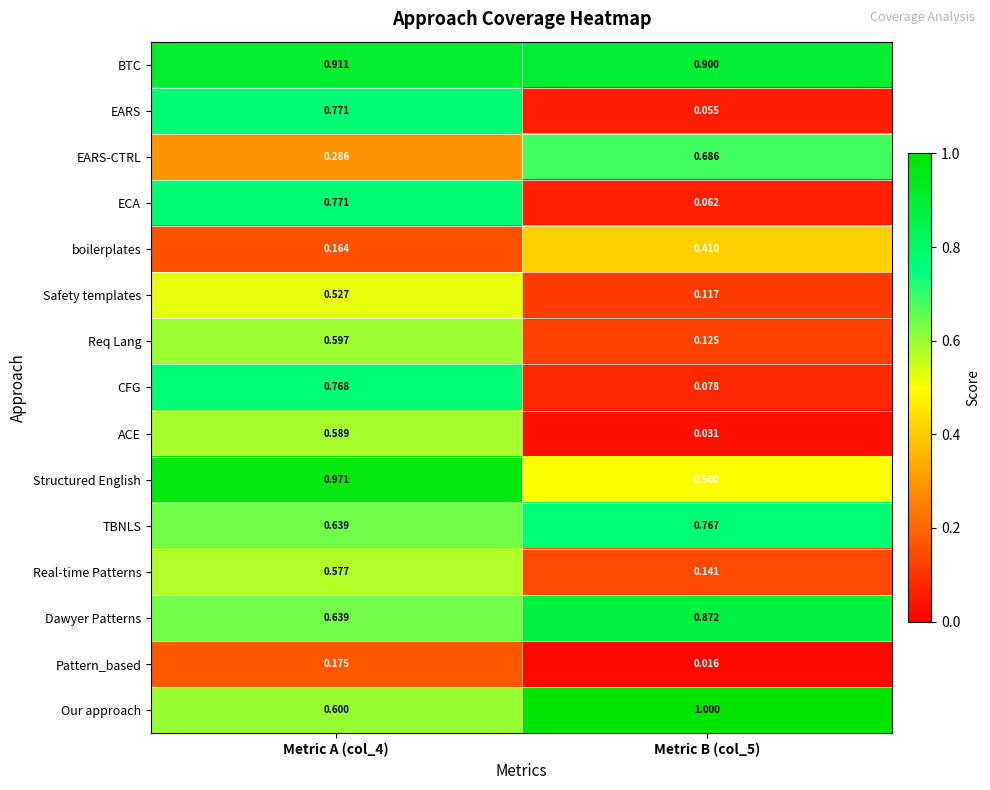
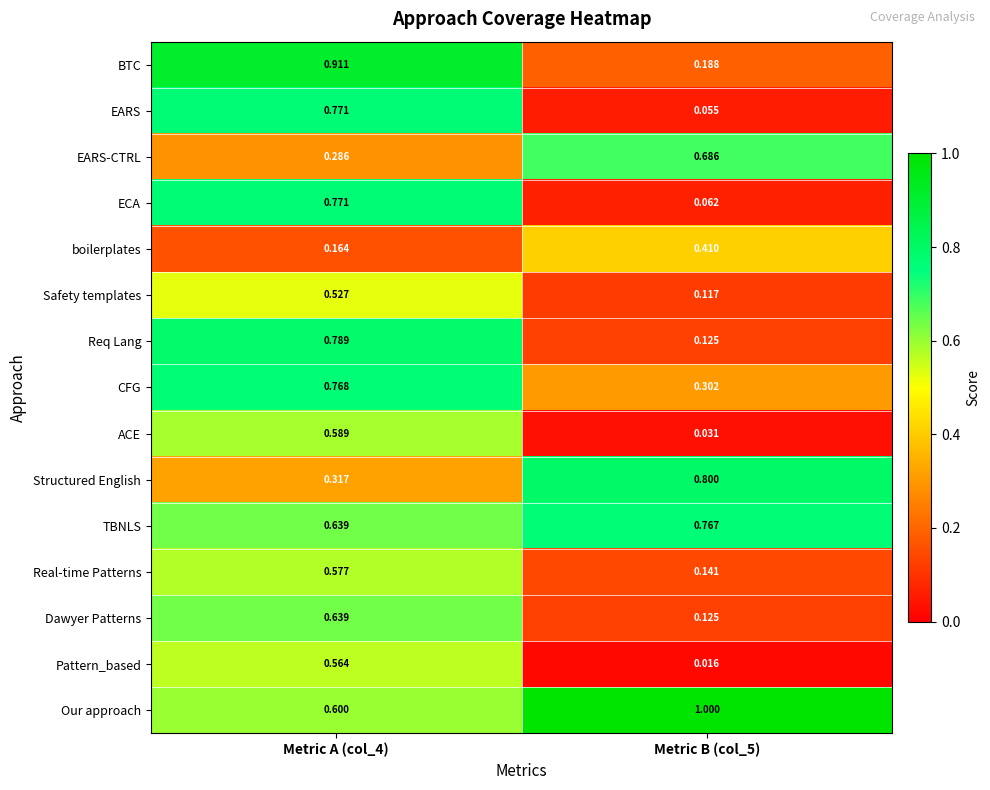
BTC, Metric B (col_5): 0.900 -> 0.188
Req Lang, Metric A (col_4): 0.597 -> 0.789
CFG, Metric B (col_5): 0.078 -> 0.302
Structured English, Metric A (col_4): 0.971 -> 0.317
Structured English, Metric B (col_5): 0.500 -> 0.800
Dawyer Patterns, Metric B (col_5): 0.872 -> 0.125
Pattern_based, Metric A (col_4): 0.175 -> 0.564
